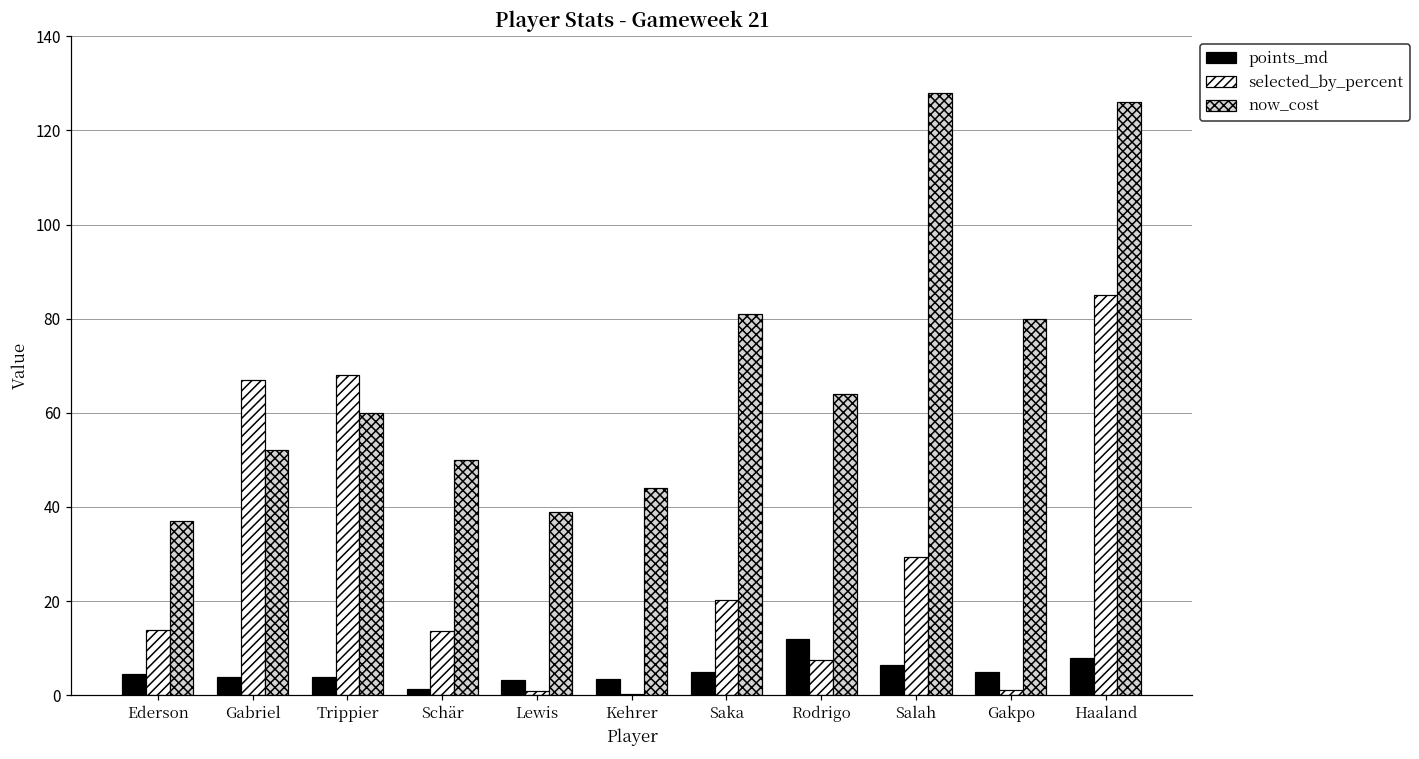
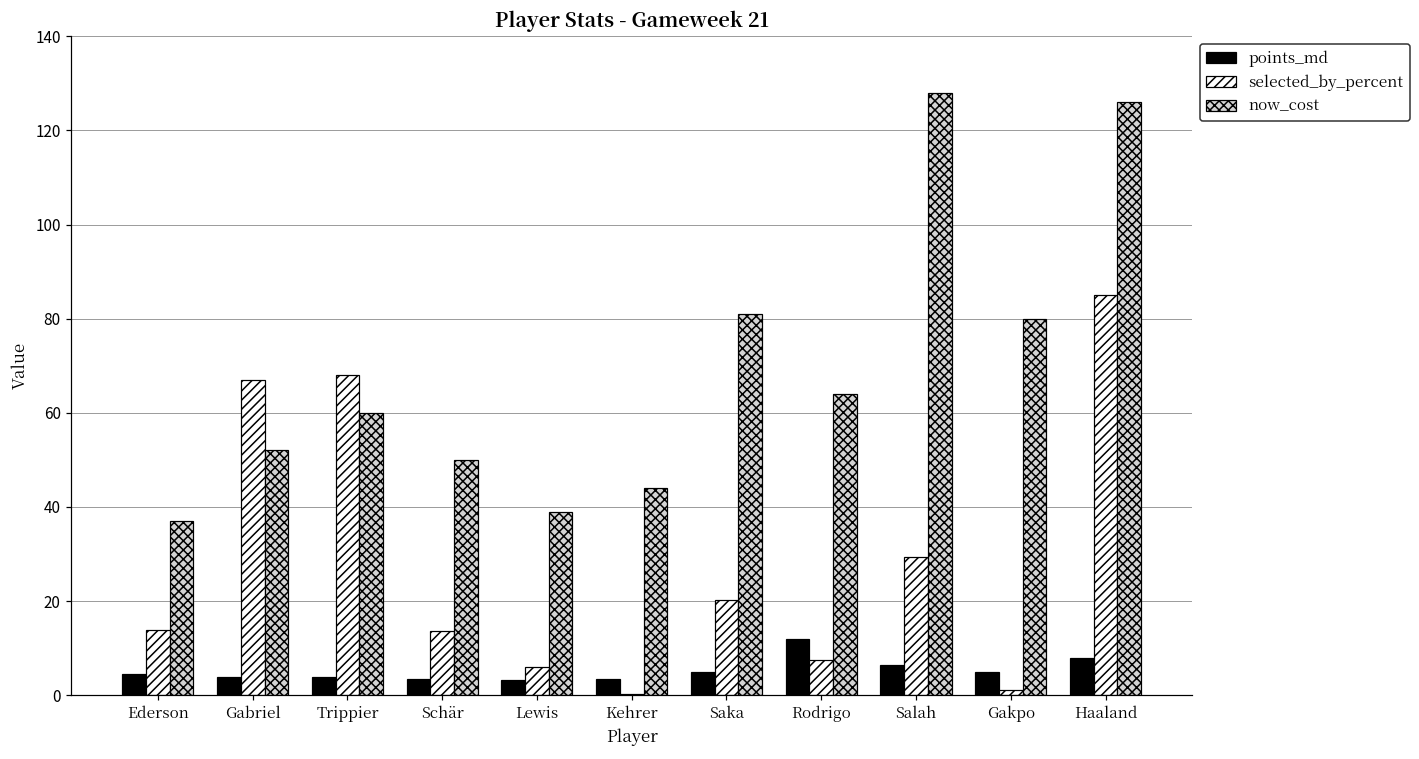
points_md, Schär: 1 -> 3
selected_by_percent, Lewis: 1 -> 6
